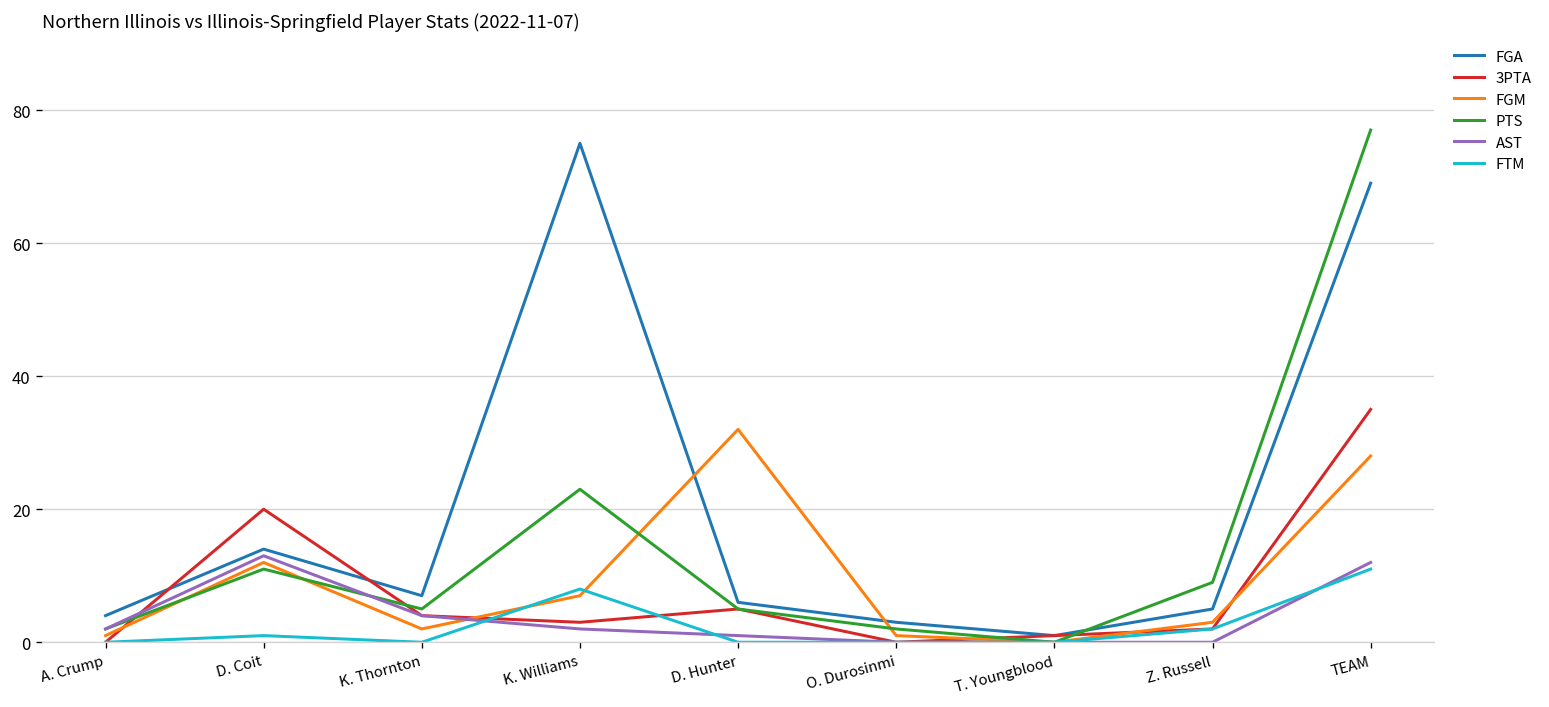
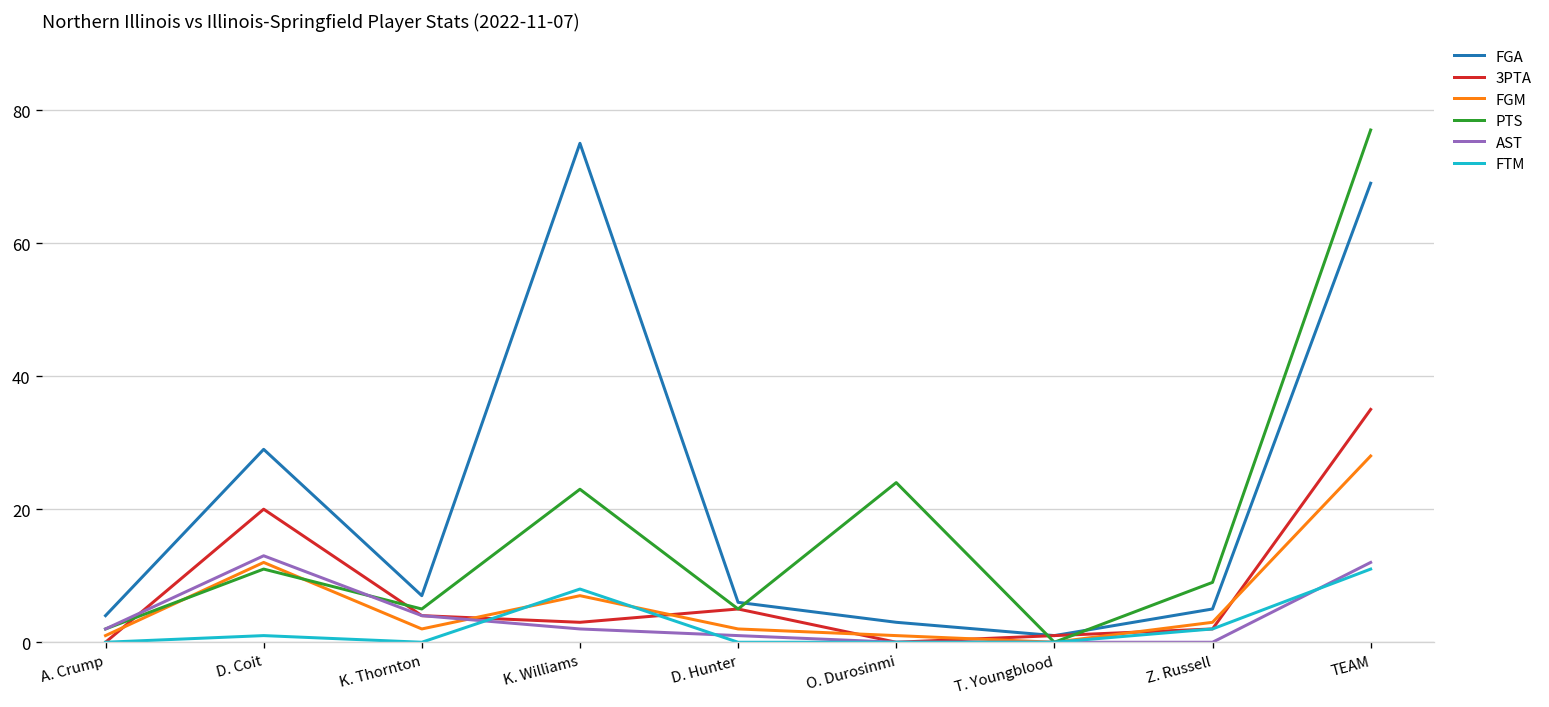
FGA, D. Coit: 14 -> 29
FGM, D. Hunter: 32 -> 2
PTS, O. Durosinmi: 2 -> 24
